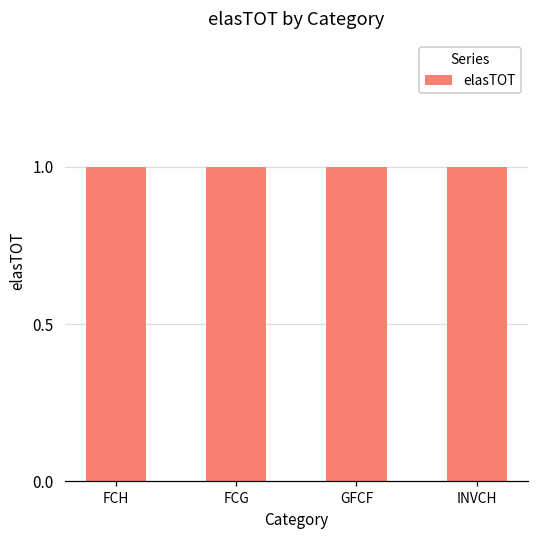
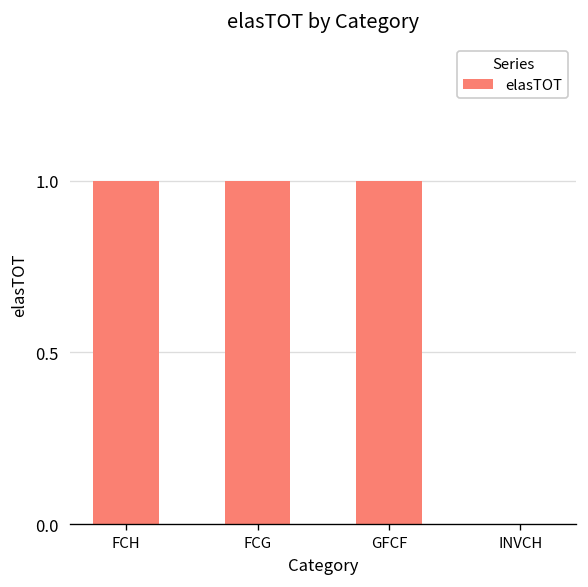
INVCH: 1 -> 0
